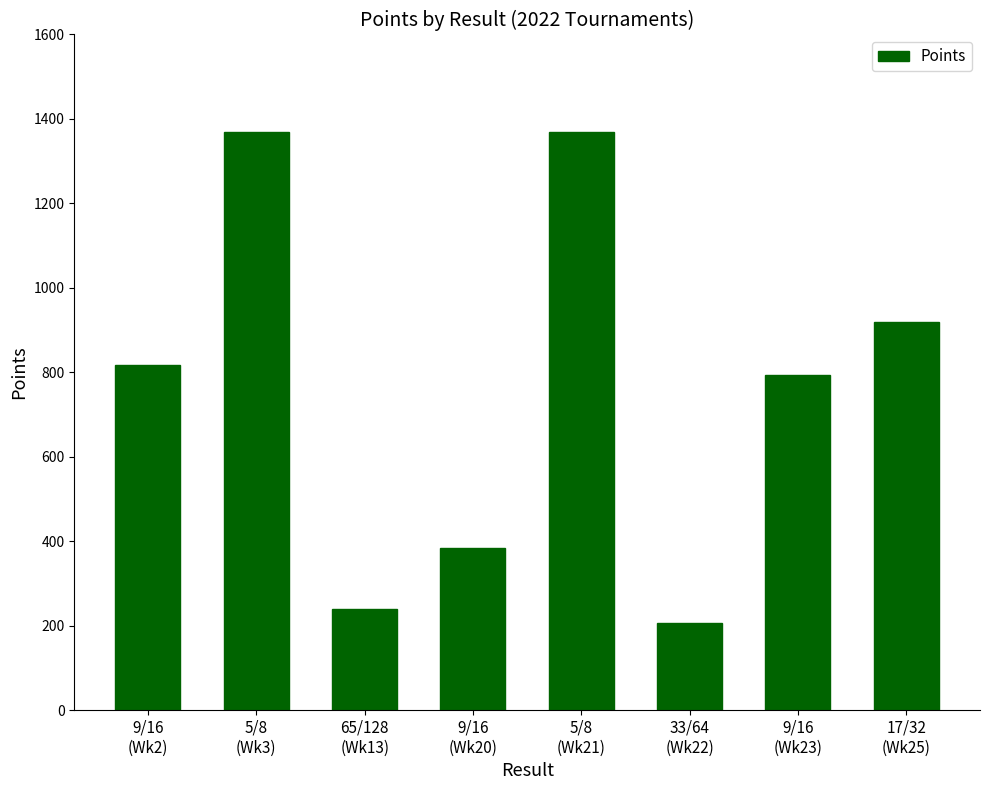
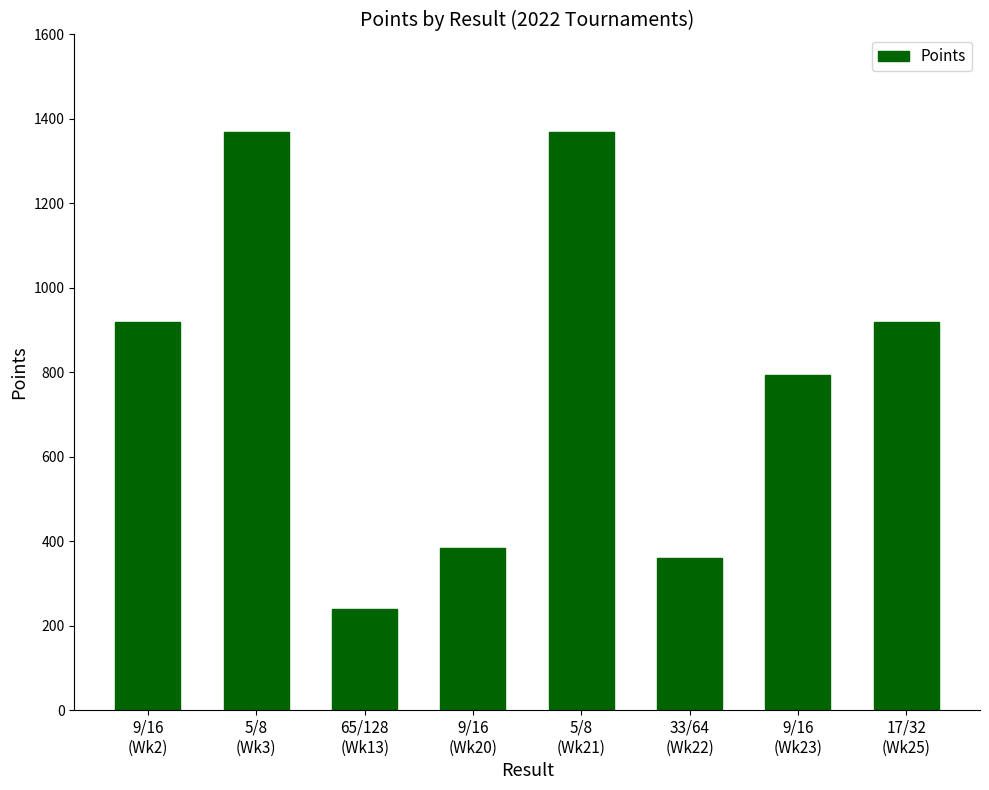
9/16 (Wk2): 820 -> 920
33/64 (Wk22): 210 -> 360
